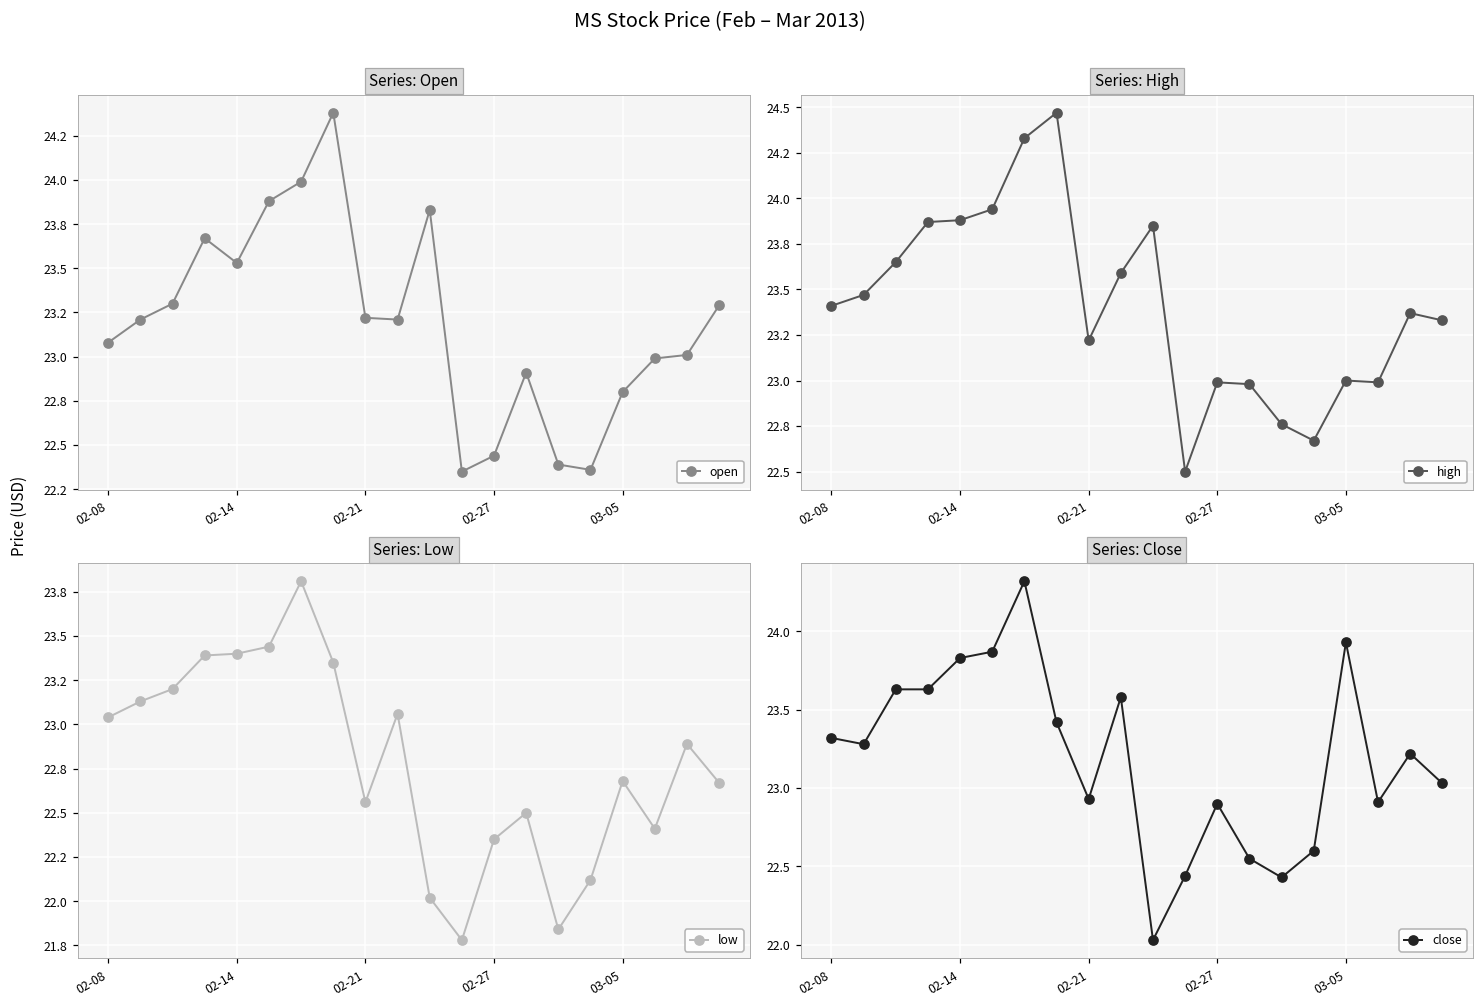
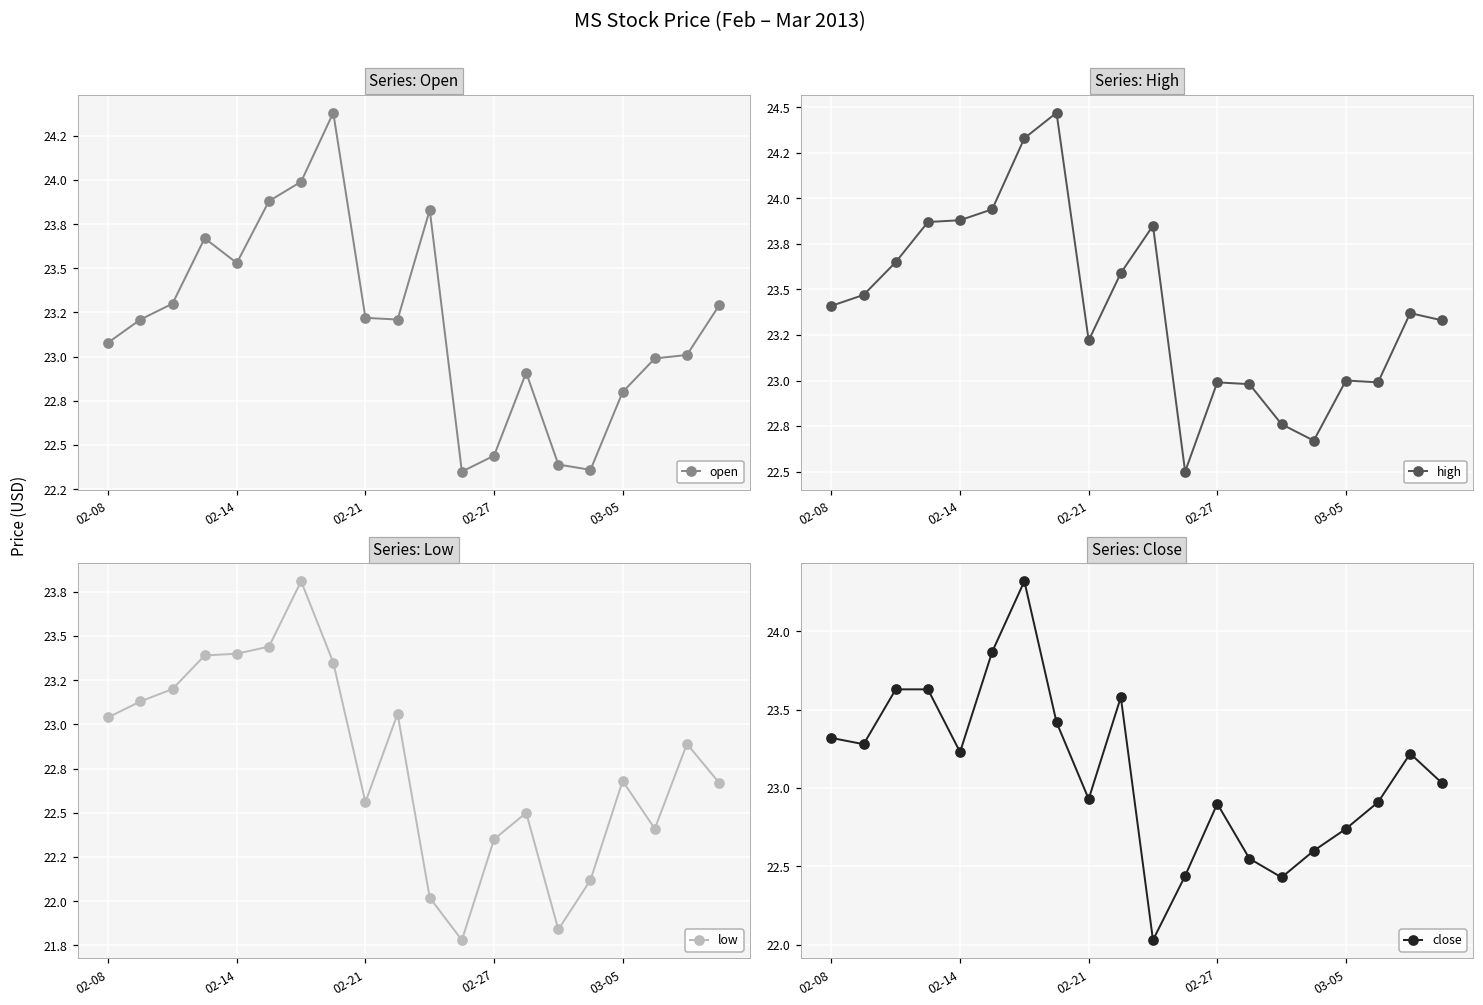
Series: Close, 02-14: 23.83 -> 23.23
Series: Close, 03-05: 23.93 -> 22.74
